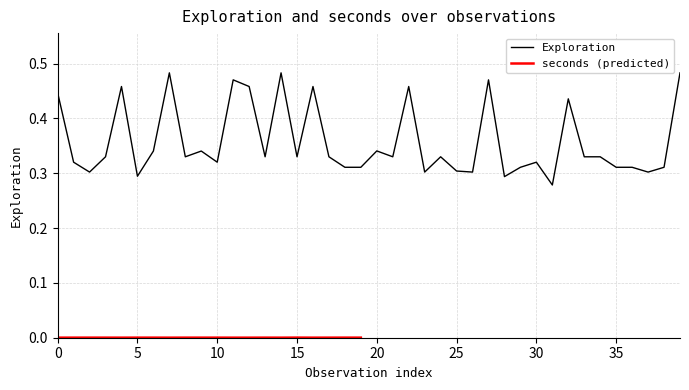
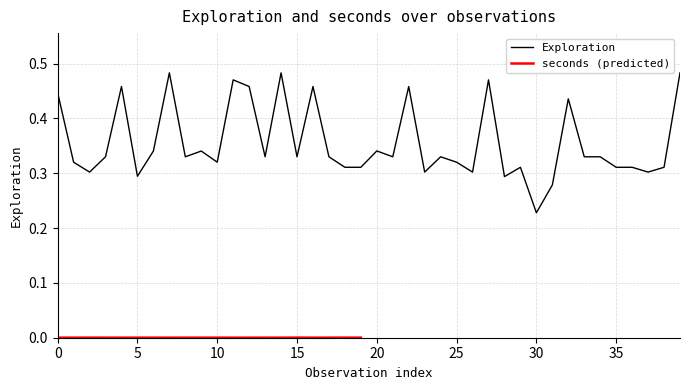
Exploration, 25: 0.30 -> 0.32
Exploration, 30: 0.32 -> 0.23
